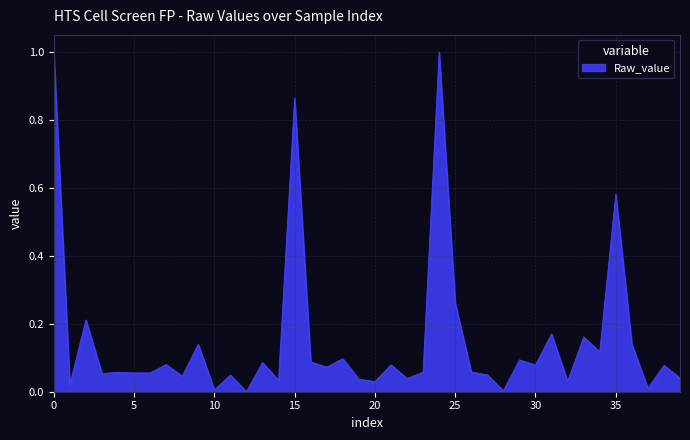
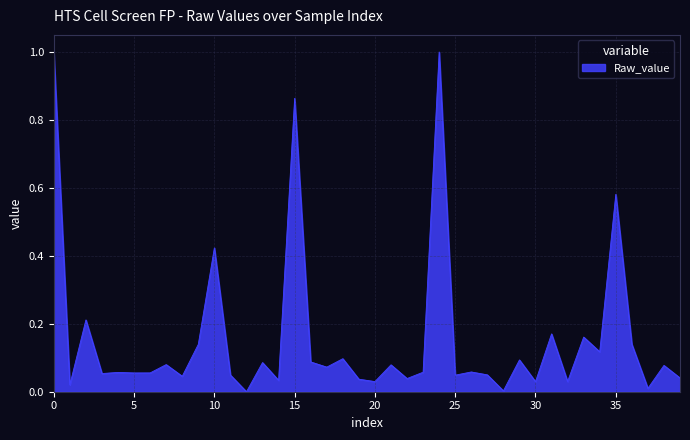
10: 0.01 -> 0.42
25: 0.26 -> 0.05
30: 0.08 -> 0.03
